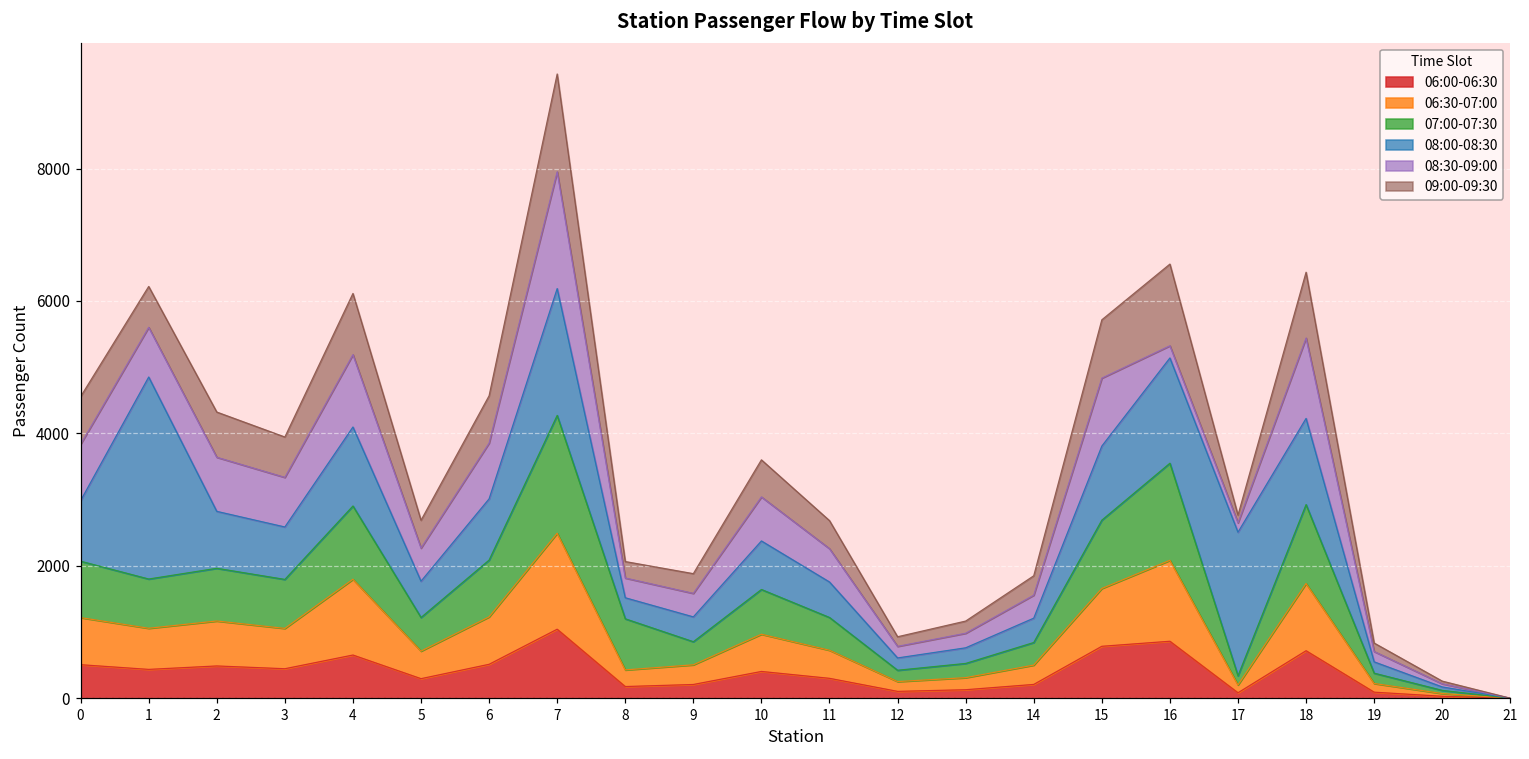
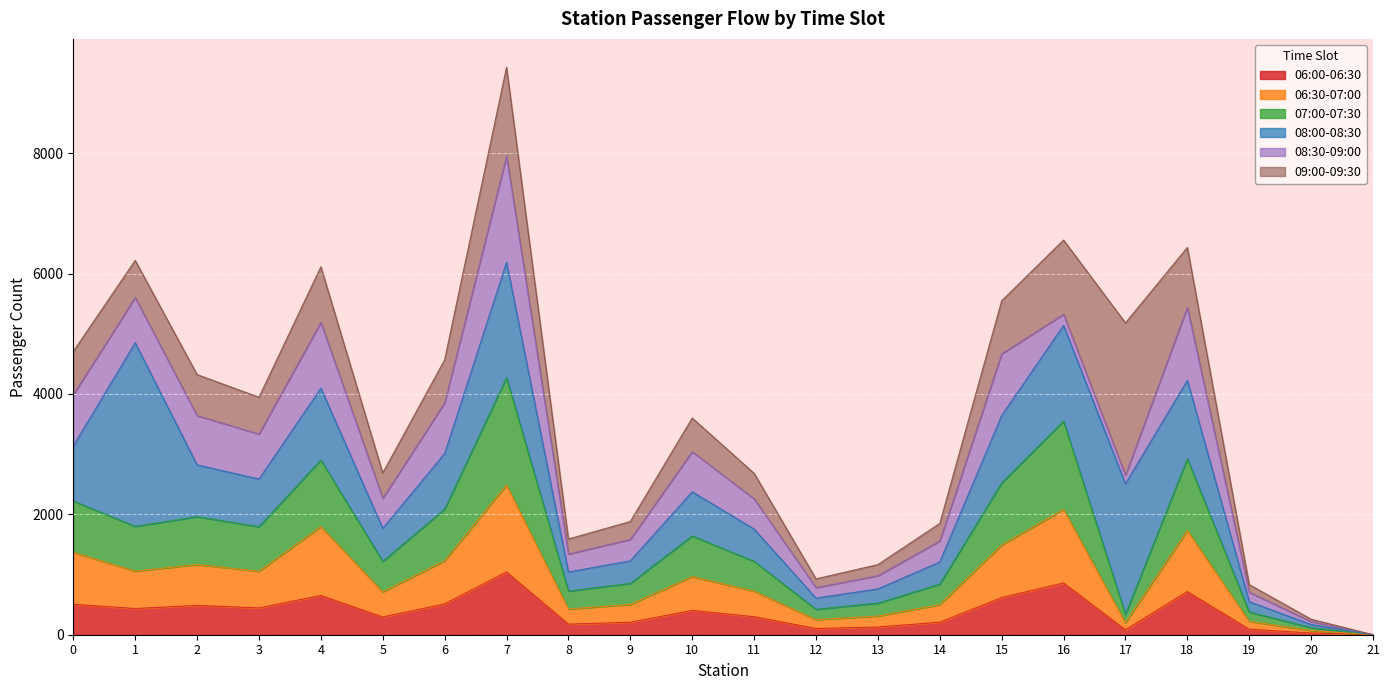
06:30-07:00, 0: 700 -> 900
07:00-07:30, 8: 800 -> 300
06:00-06:30, 15: 800 -> 600
09:00-09:30, 17: 100 -> 2500
